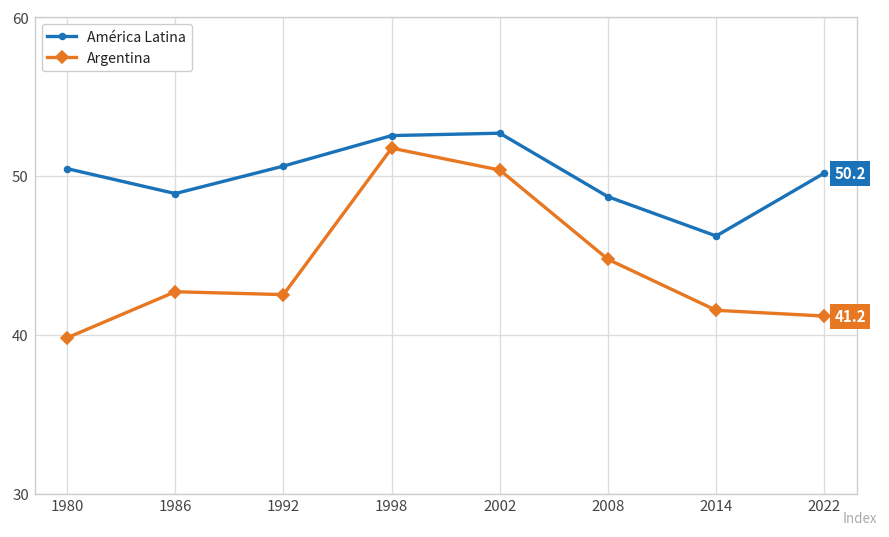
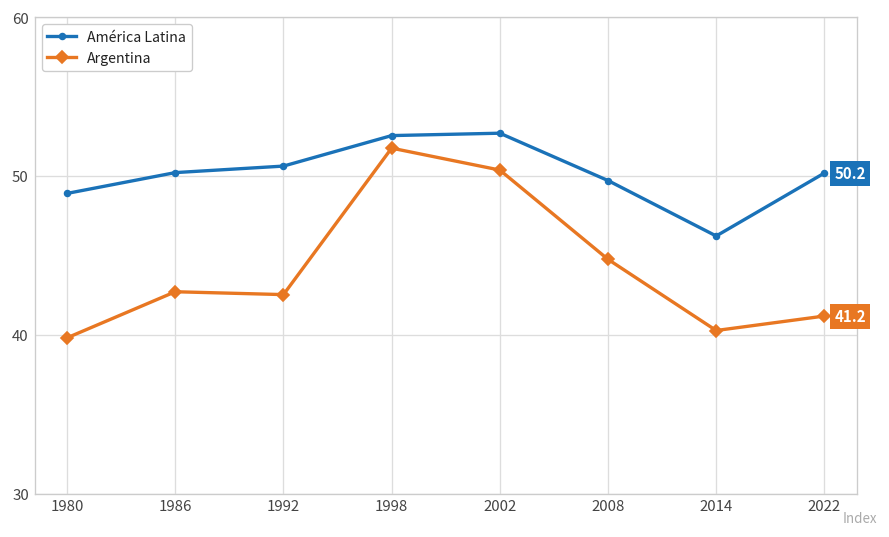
América Latina, 1980: 50.5 -> 48.9
América Latina, 1986: 48.9 -> 50.2
América Latina, 2008: 48.7 -> 49.7
Argentina, 2014: 41.6 -> 40.3
